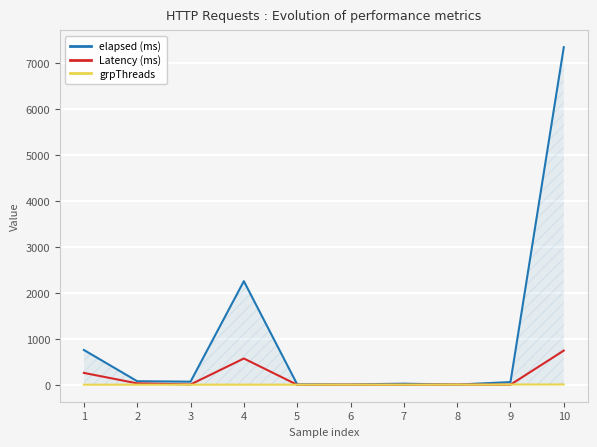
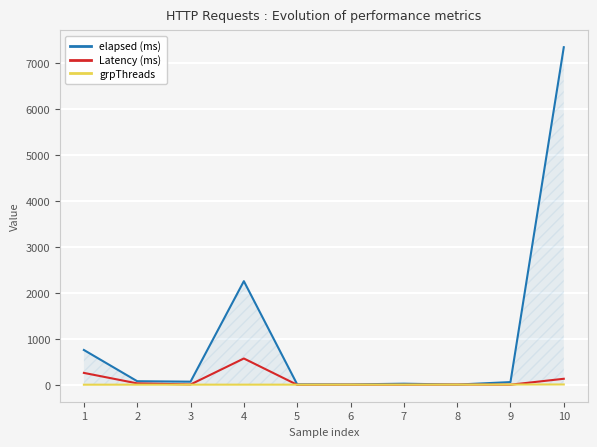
Latency (ms), 10: 700 -> 100
